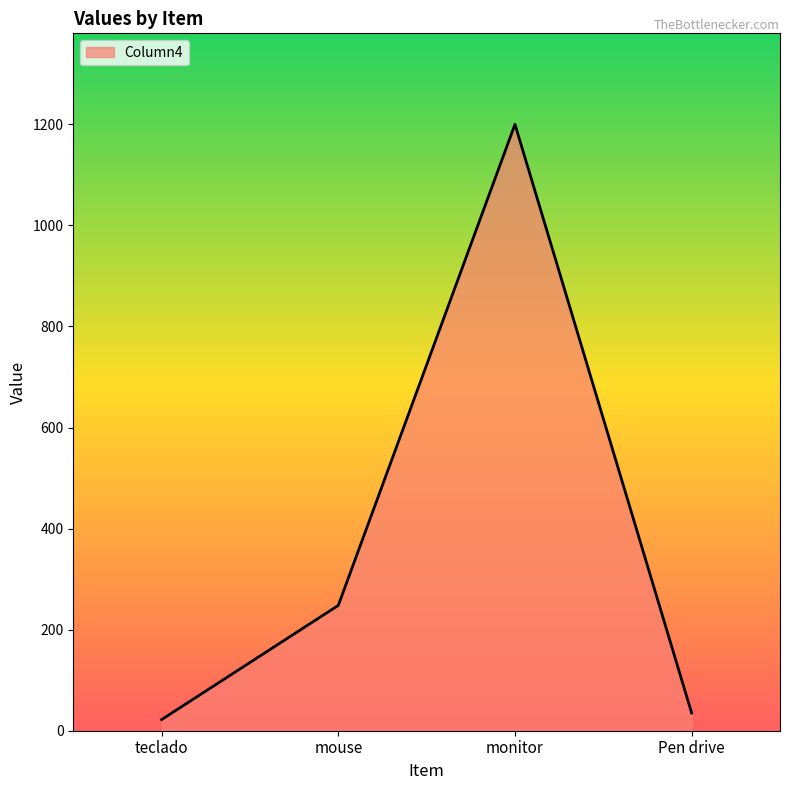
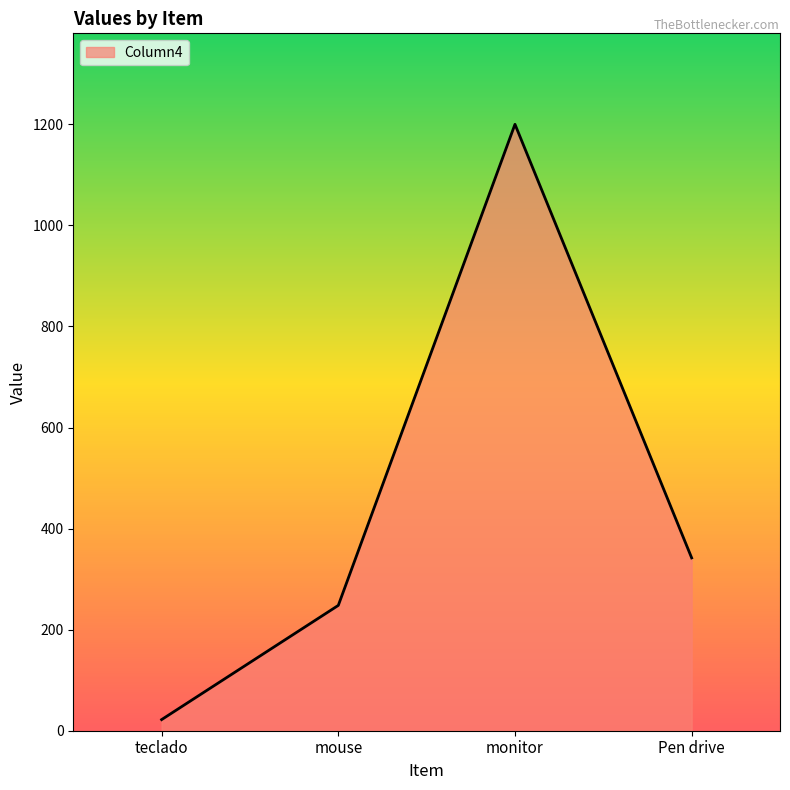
Pen drive: 40 -> 340
